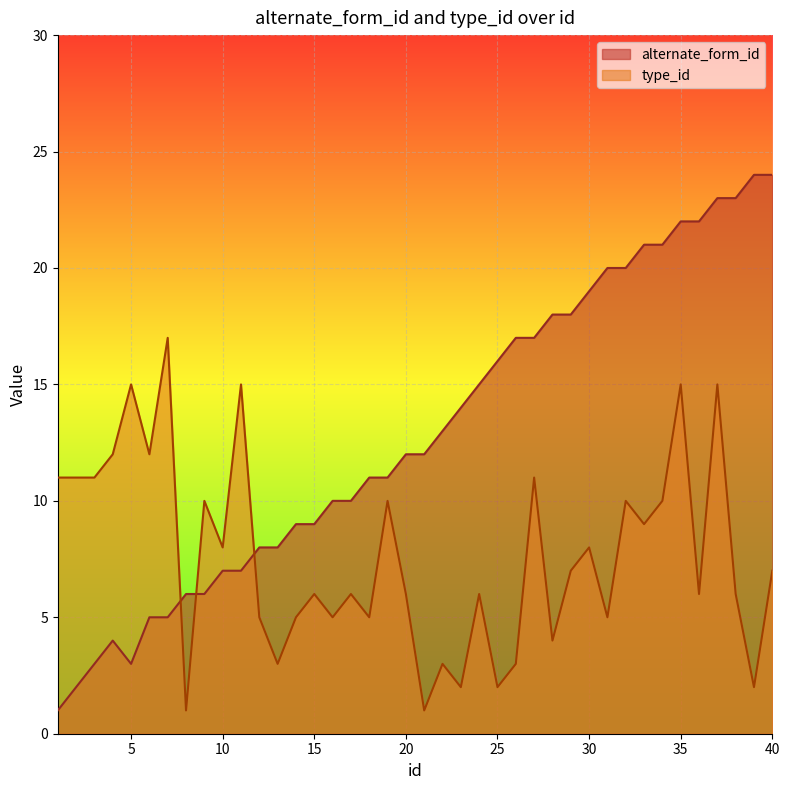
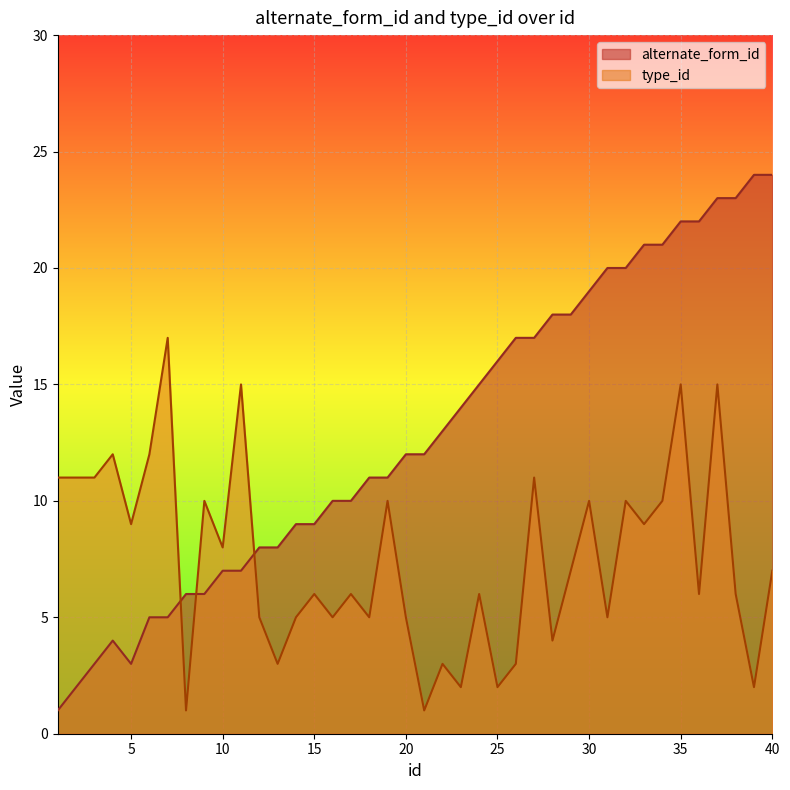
type_id, 5: 15 -> 9
type_id, 20: 6 -> 5
type_id, 30: 8 -> 10
